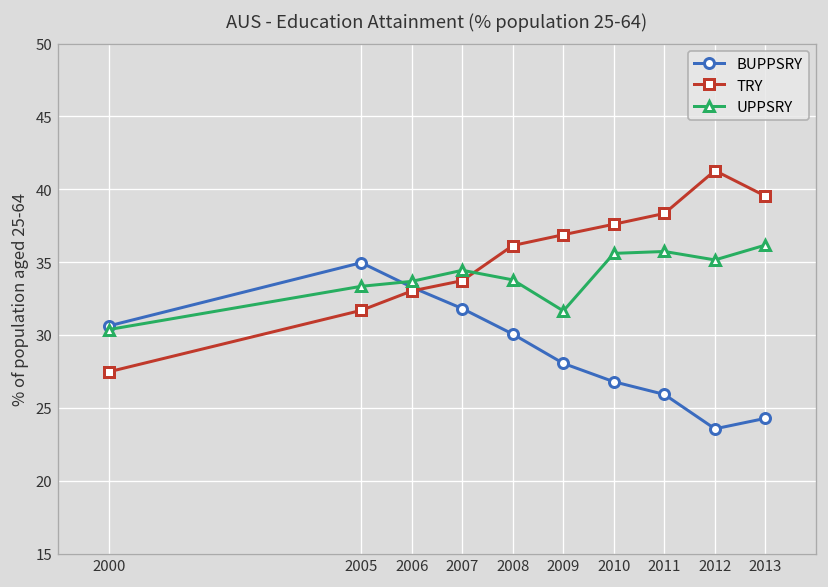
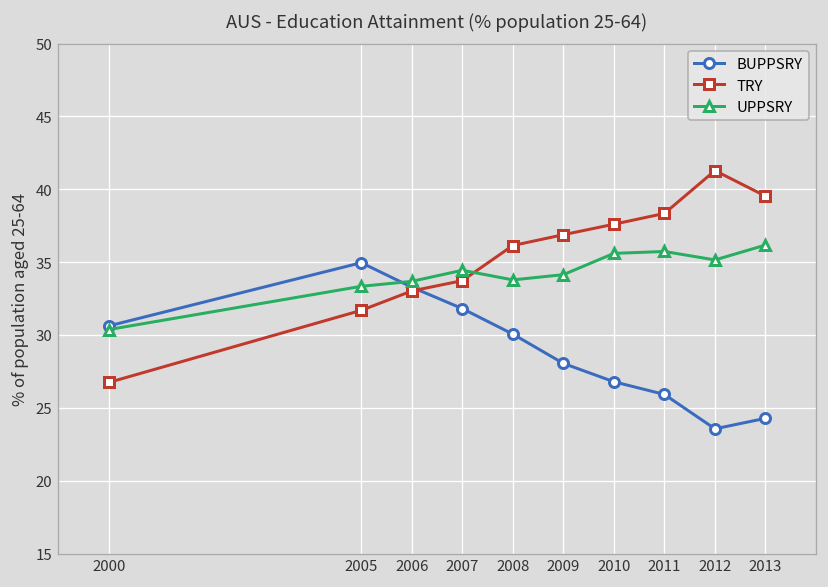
TRY, 2000: 27.5 -> 26.7
UPPSRY, 2009: 31.7 -> 34.1
